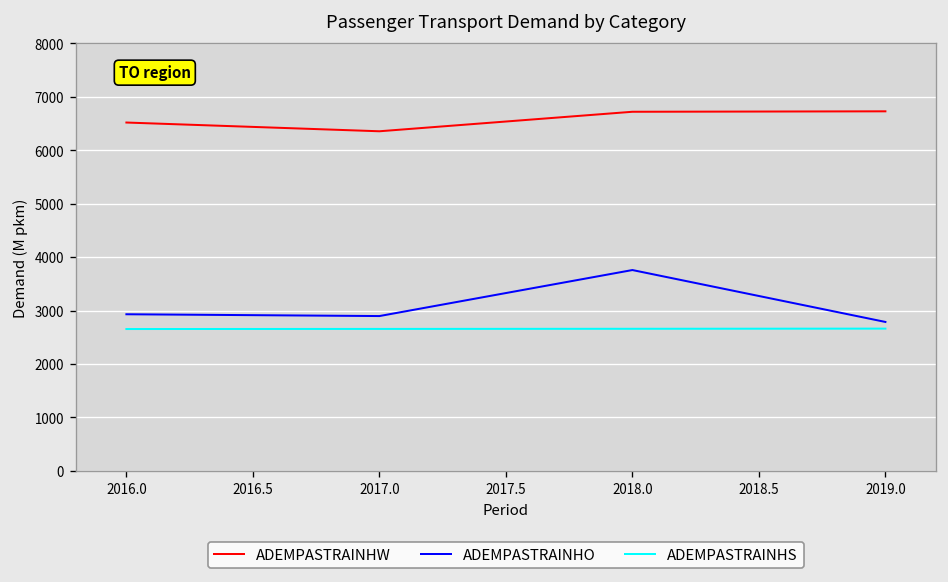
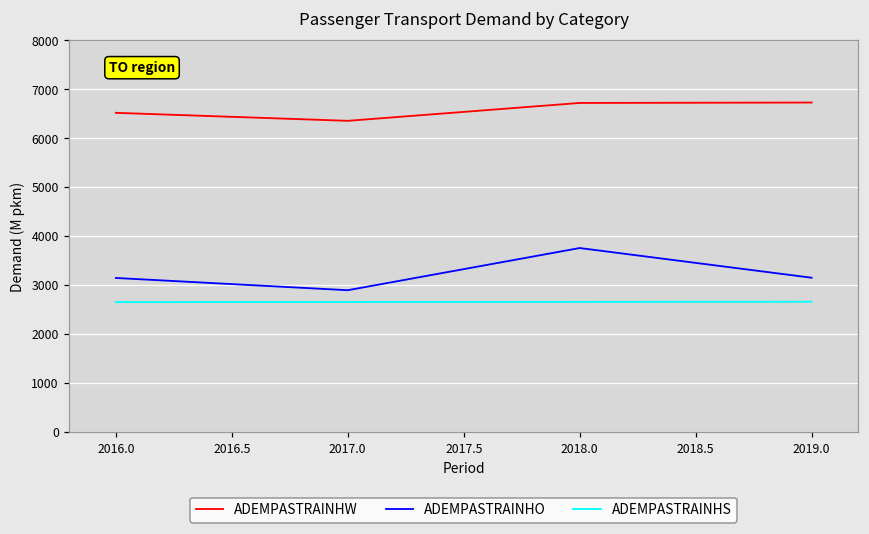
ADEMPASTRAINHO, 2016.0: 2900 -> 3100
ADEMPASTRAINHO, 2019.0: 2800 -> 3200
